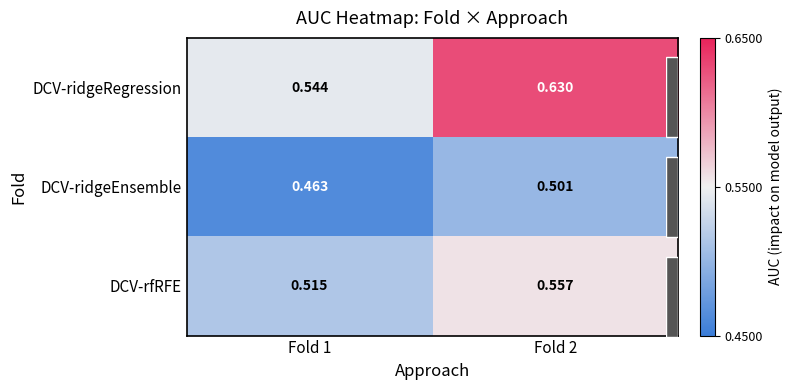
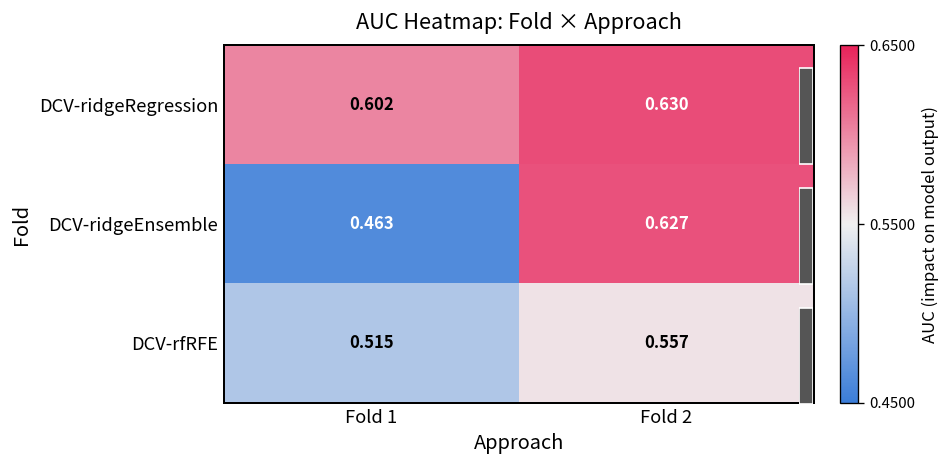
AUC Heatmap: Fold × Approach, DCV-ridgeRegression, Fold 1: 0.544 -> 0.602
AUC Heatmap: Fold × Approach, DCV-ridgeEnsemble, Fold 2: 0.501 -> 0.627
